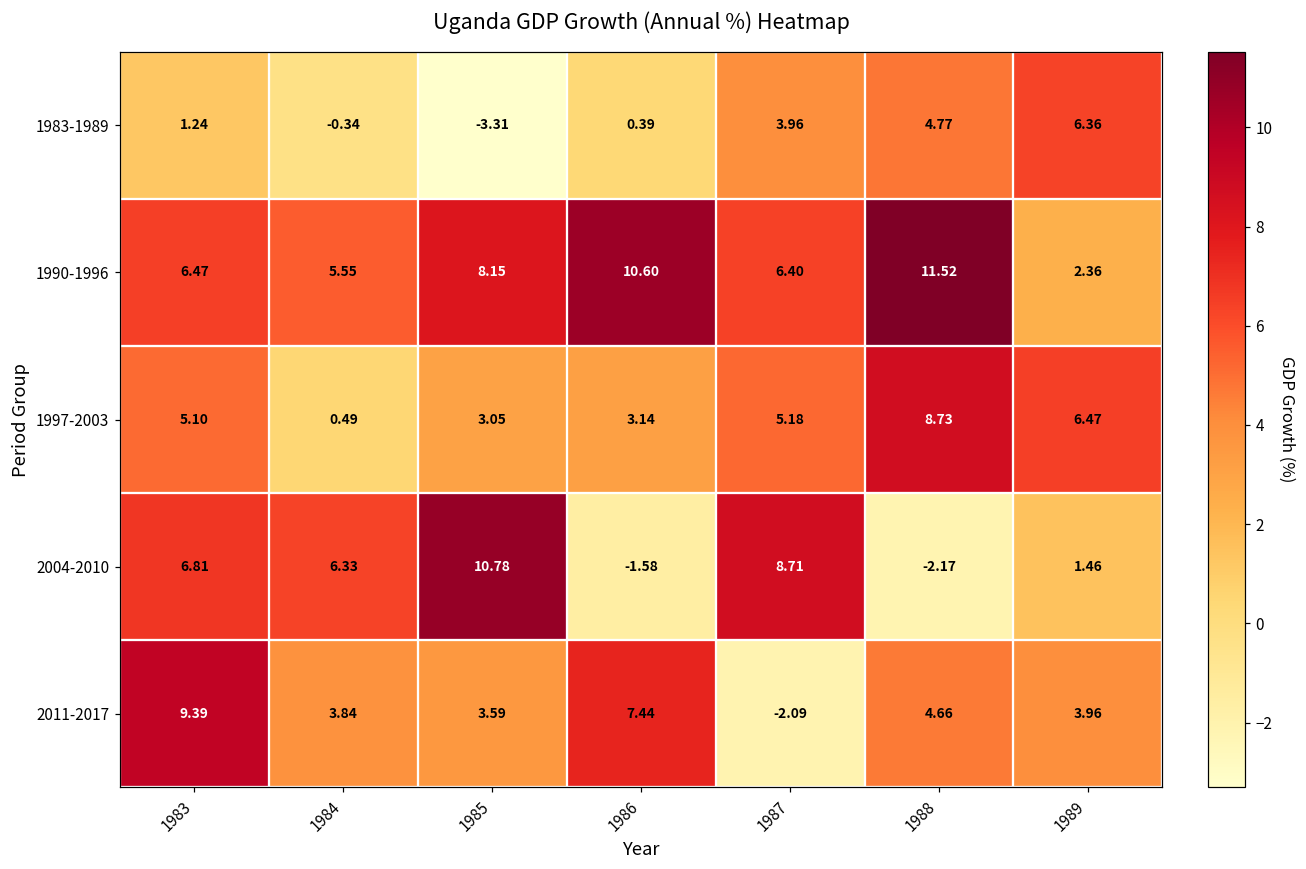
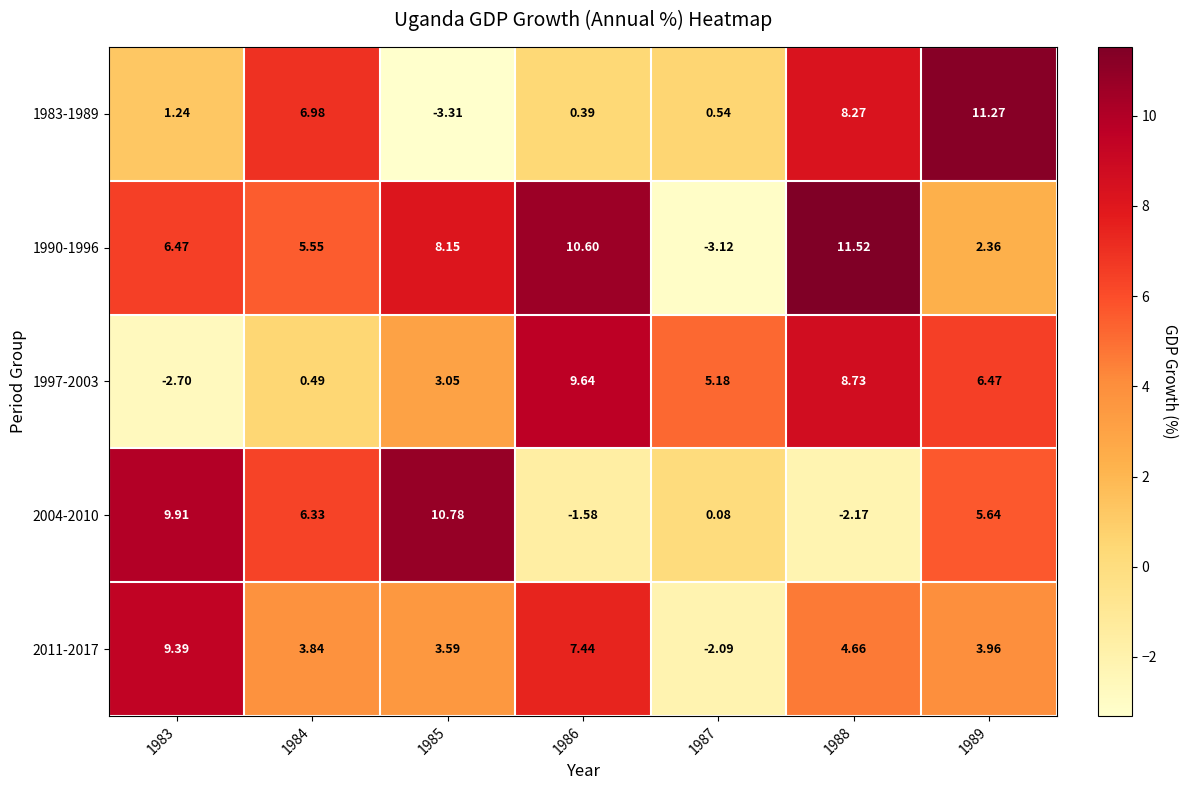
1983-1989, 1984: -0.34 -> 6.98
1983-1989, 1987: 3.96 -> 0.54
1983-1989, 1988: 4.77 -> 8.27
1983-1989, 1989: 6.36 -> 11.27
1990-1996, 1987: 6.40 -> -3.12
1997-2003, 1983: 5.10 -> -2.70
1997-2003, 1986: 3.14 -> 9.64
2004-2010, 1983: 6.81 -> 9.91
2004-2010, 1987: 8.71 -> 0.08
2004-2010, 1989: 1.46 -> 5.64
